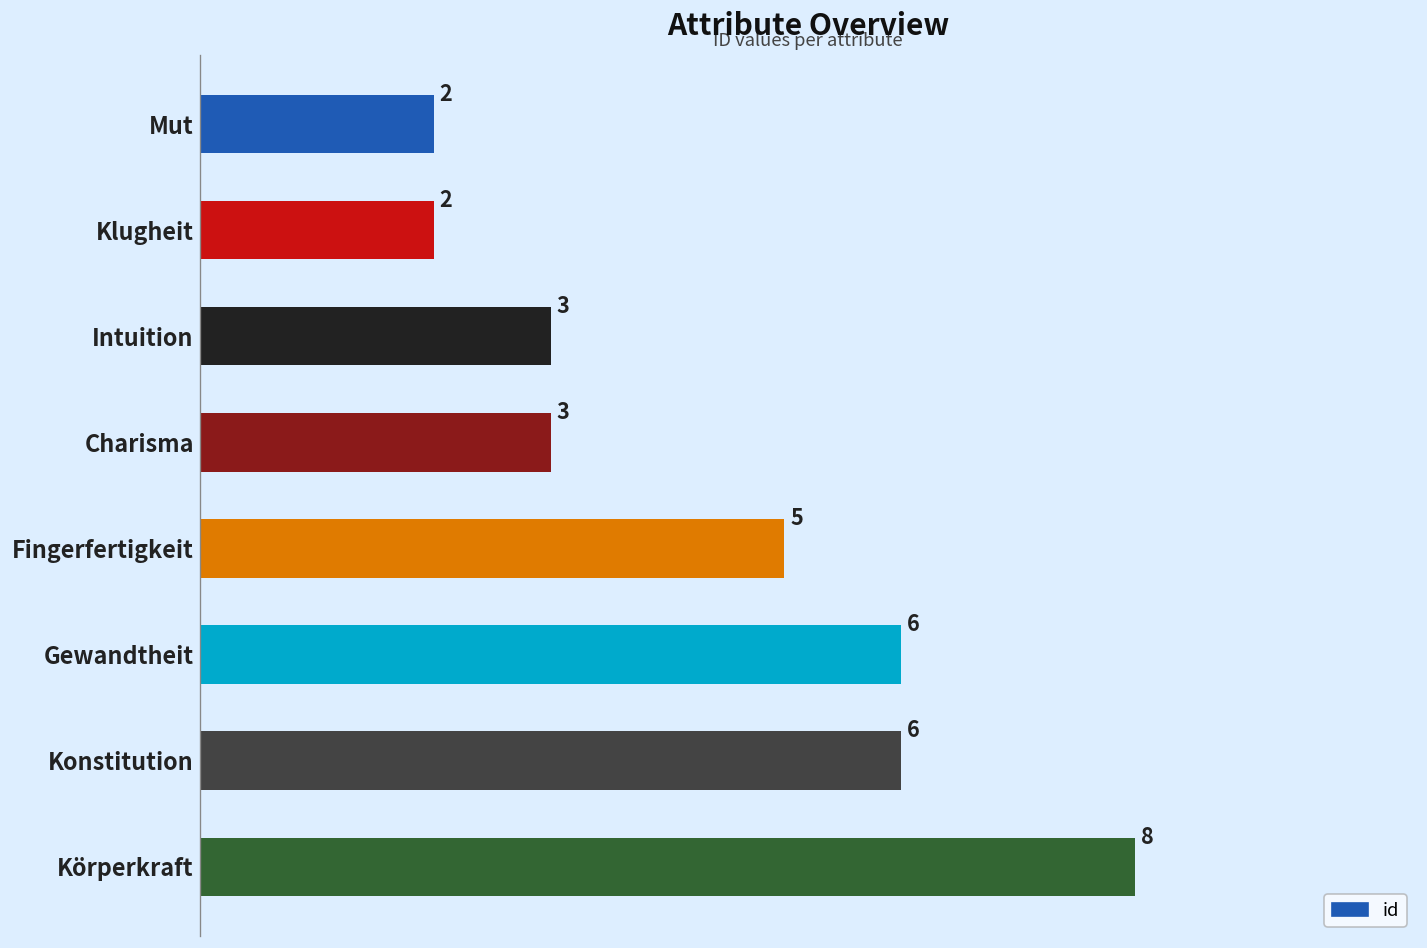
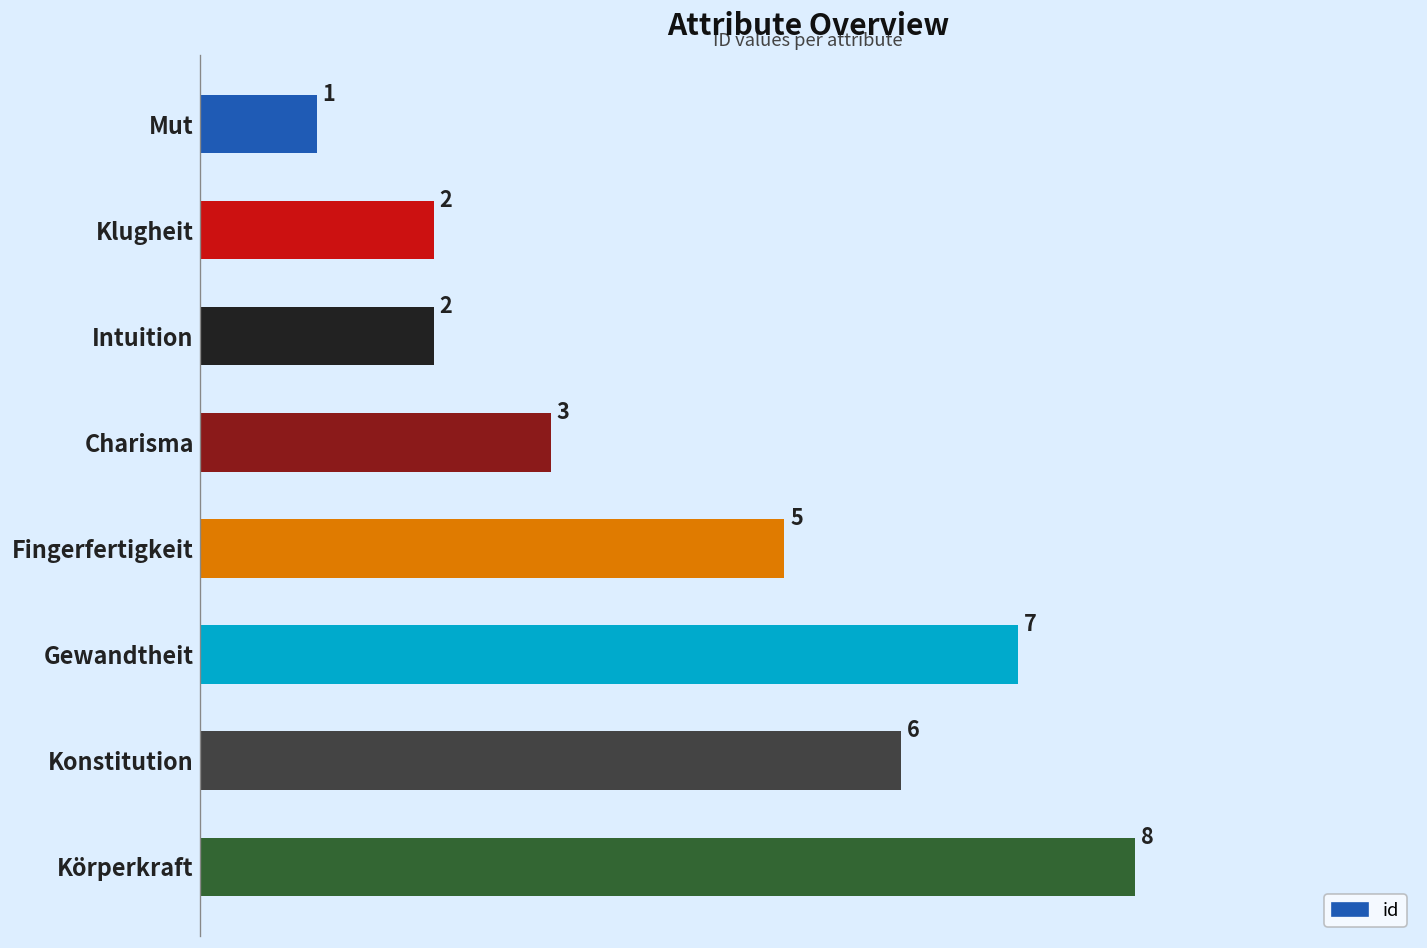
Mut: 2 -> 1
Intuition: 3 -> 2
Gewandtheit: 6 -> 7
